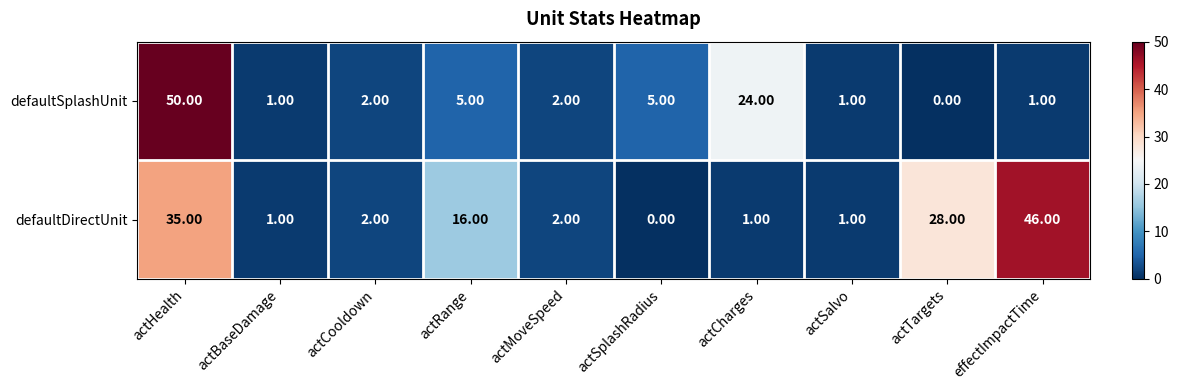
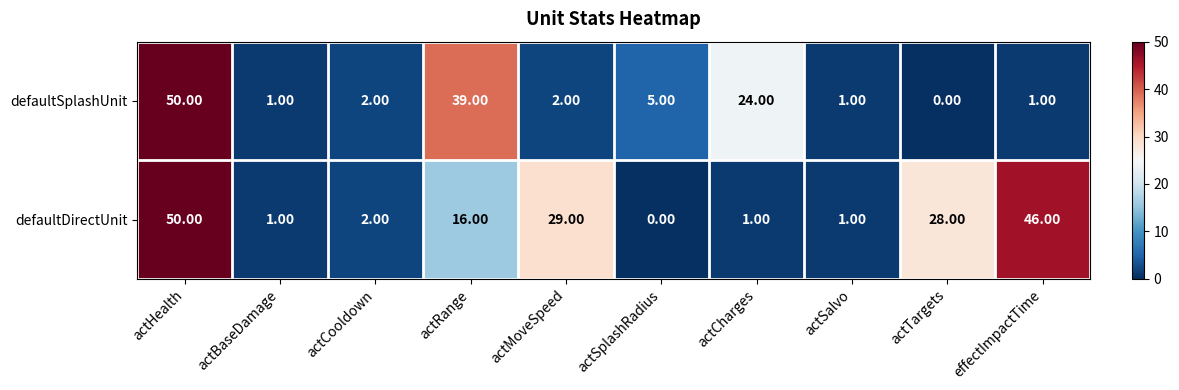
defaultSplashUnit, actRange: 5.00 -> 39.00
defaultDirectUnit, actHealth: 35.00 -> 50.00
defaultDirectUnit, actMoveSpeed: 2.00 -> 29.00
